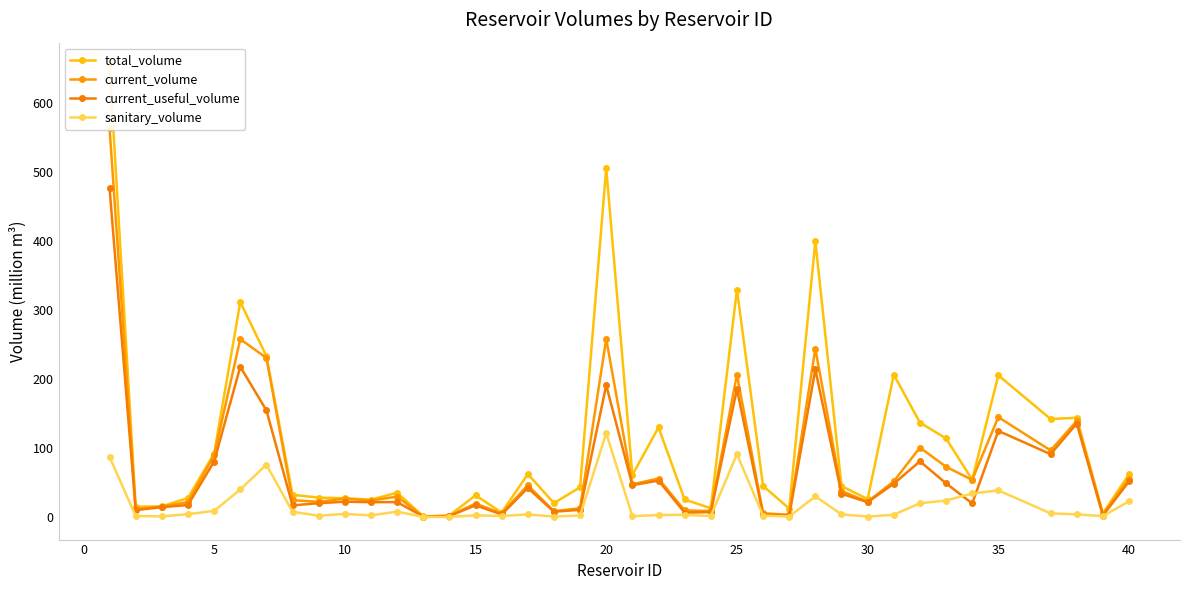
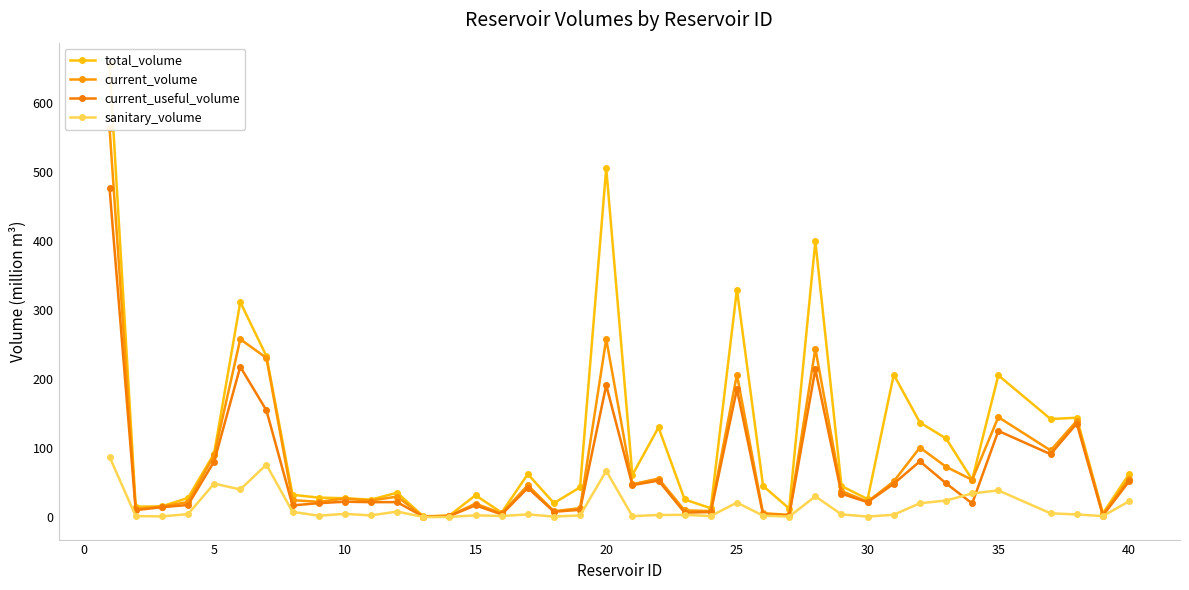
sanitary_volume, 5: 10 -> 50
sanitary_volume, 20: 120 -> 70
sanitary_volume, 25: 90 -> 20
